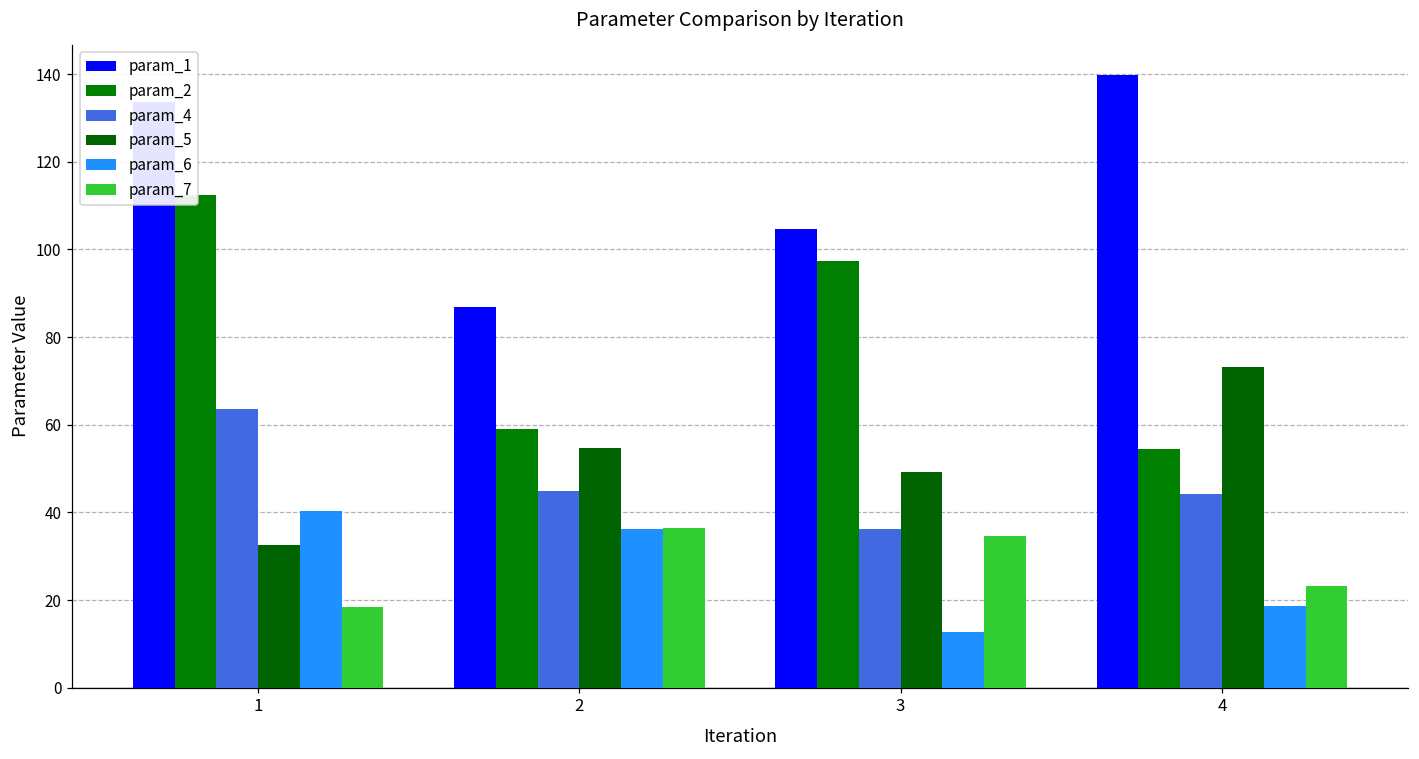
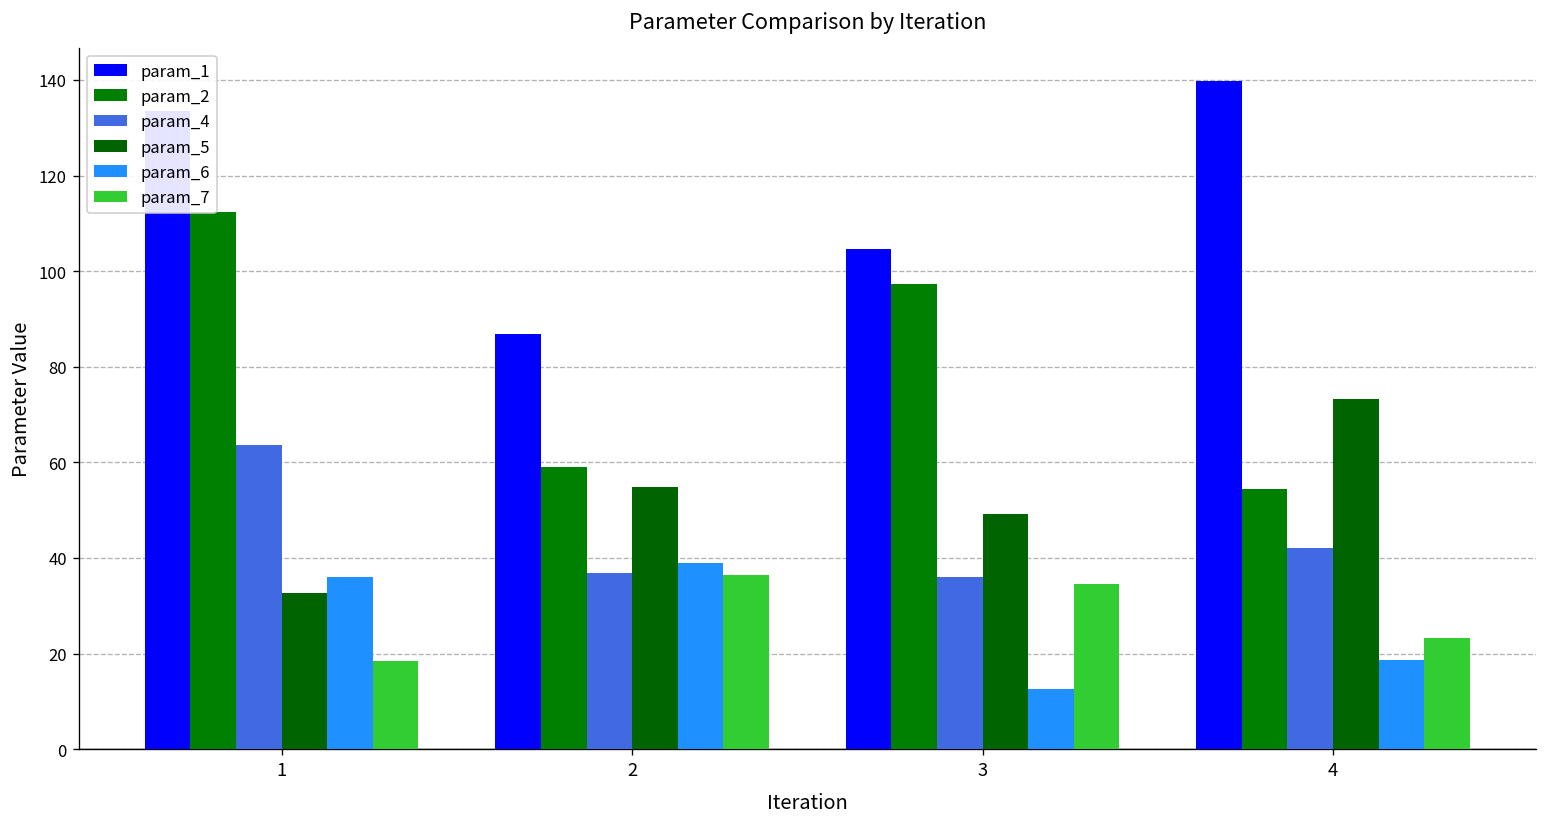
param_6, 1: 40 -> 36
param_4, 2: 45 -> 37
param_6, 2: 36 -> 39
param_4, 4: 44 -> 42
